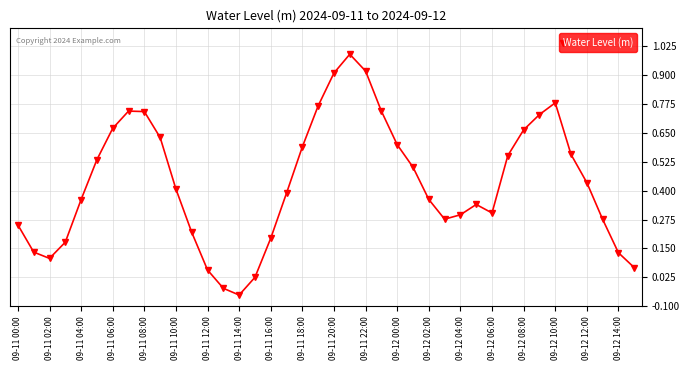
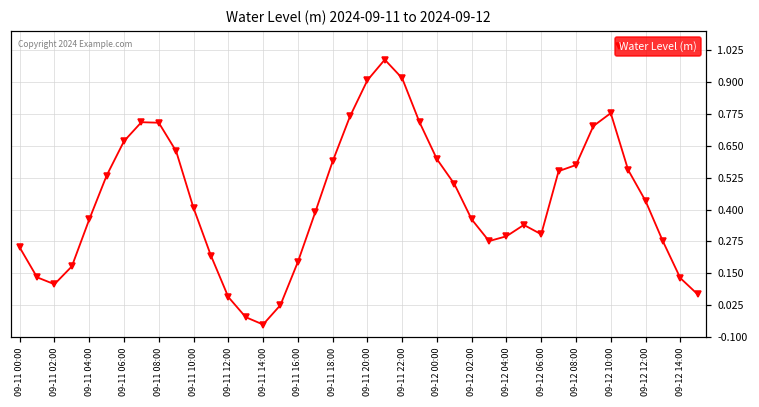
09-12 08:00: 0.66 -> 0.57
